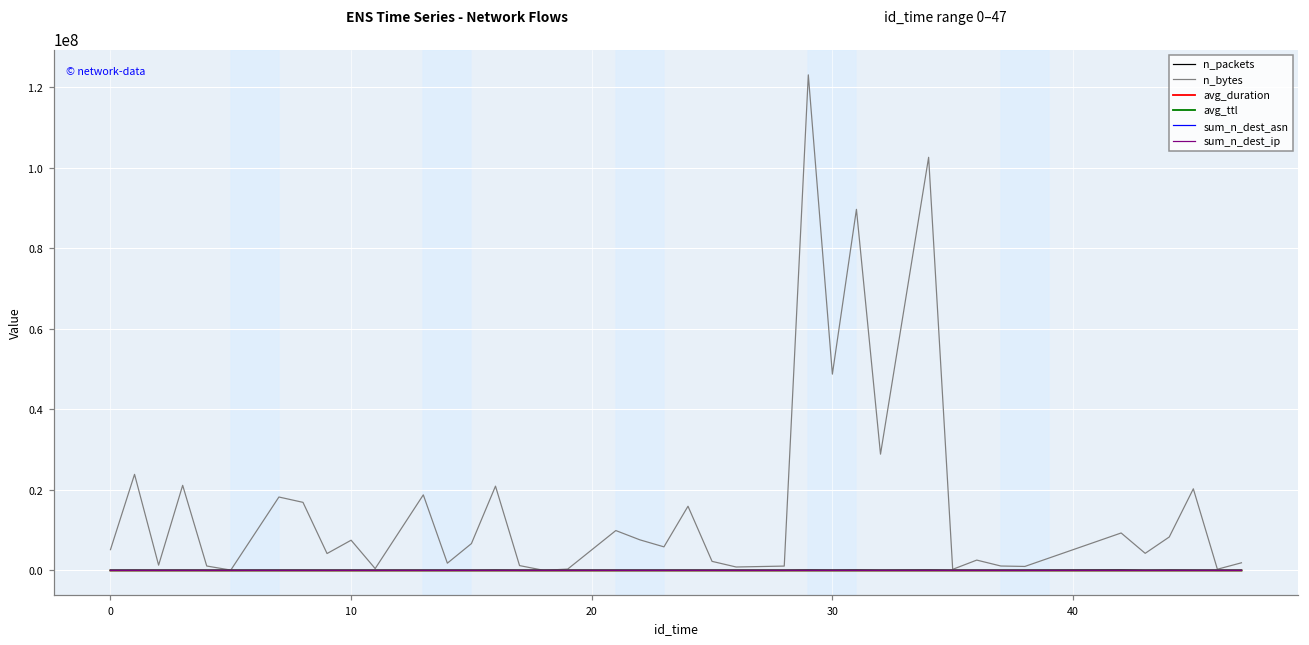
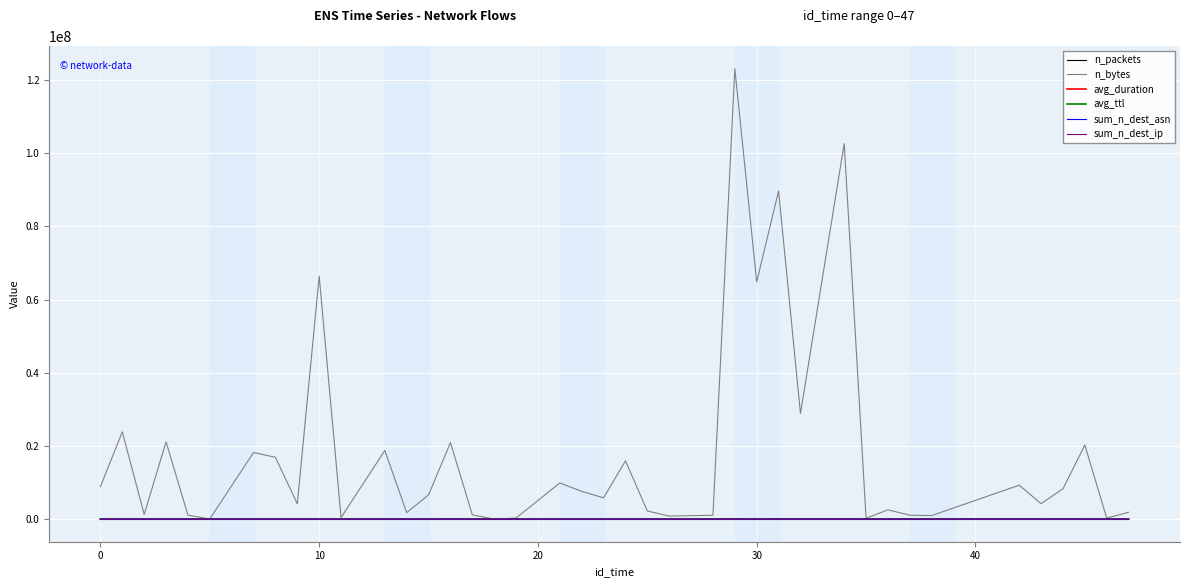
n_bytes, 0: 5000000 -> 9000000
n_bytes, 10: 8000000 -> 66000000
n_bytes, 30: 49000000 -> 65000000
